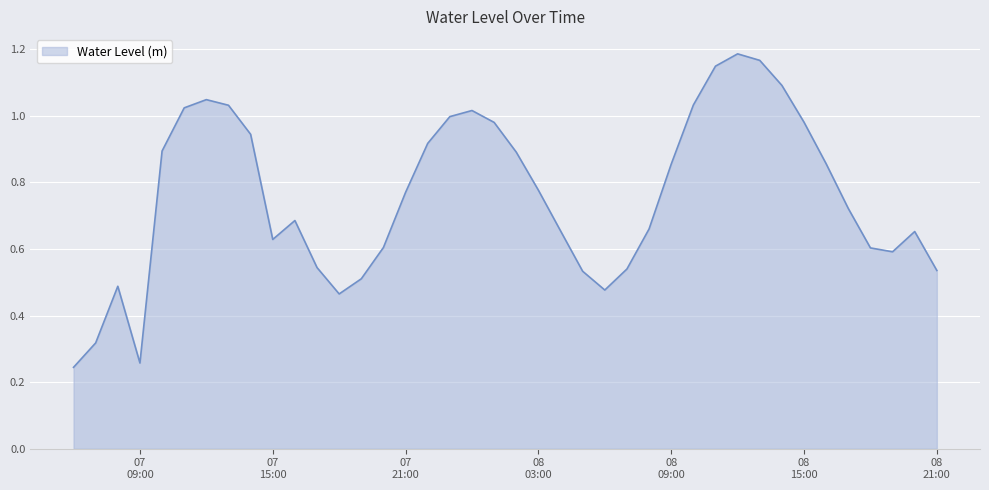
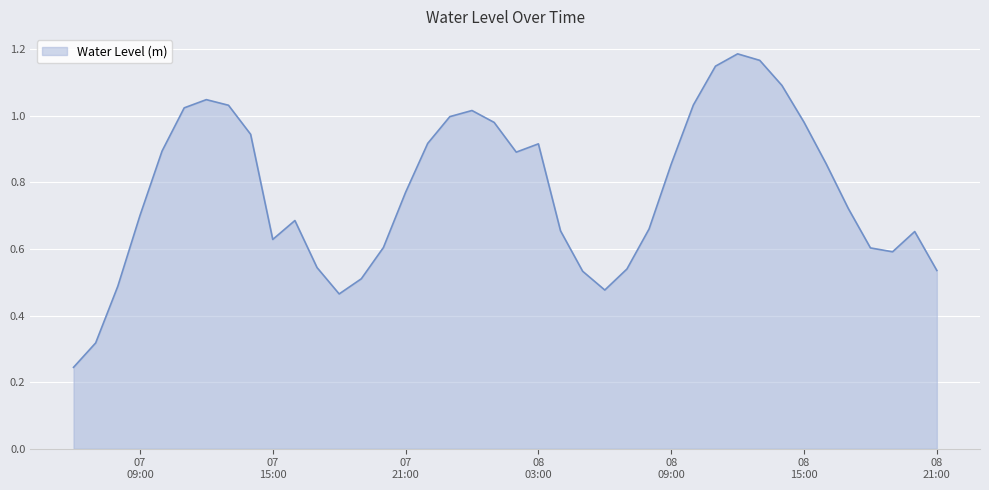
07 09:00: 0.26 -> 0.70
08 03:00: 0.78 -> 0.92
